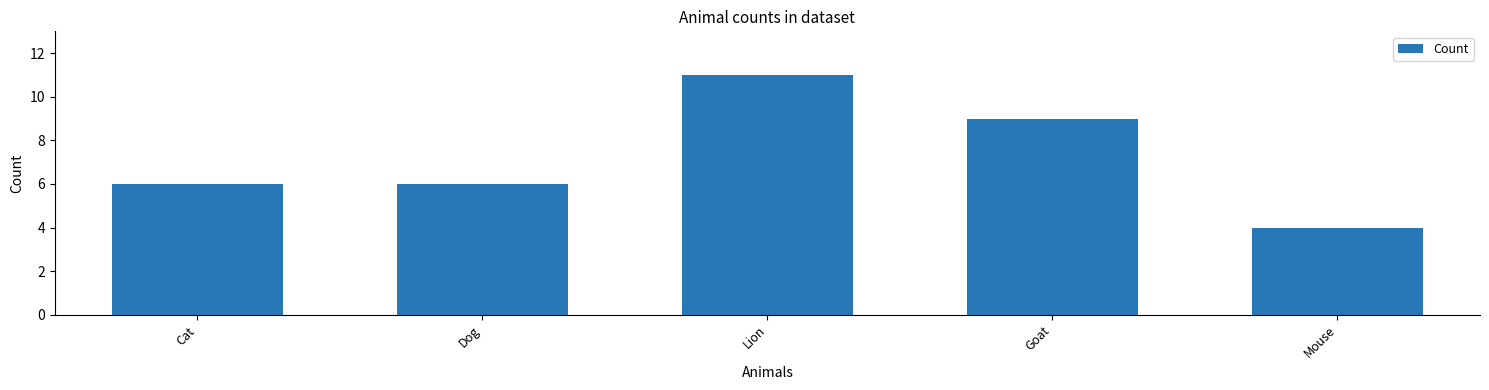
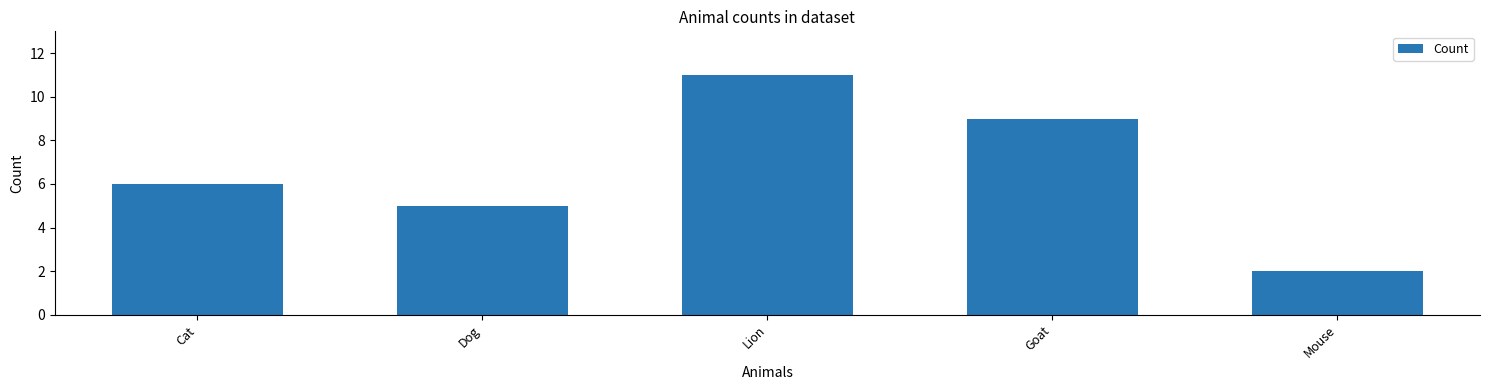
Dog: 6 -> 5
Mouse: 4 -> 2
